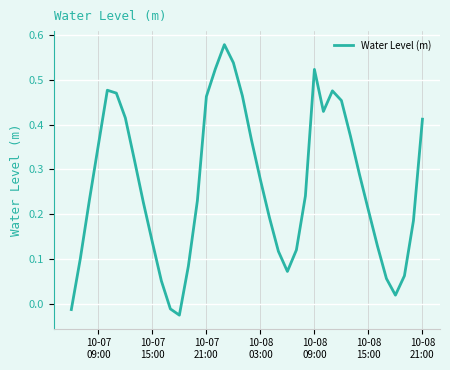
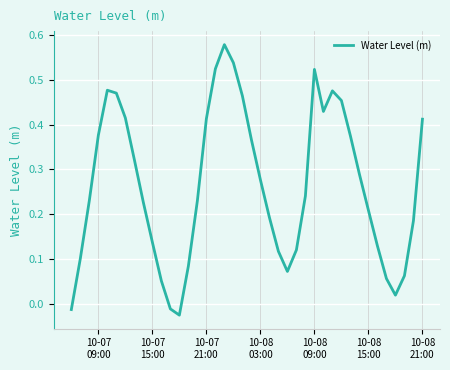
10-07 09:00: 0.35 -> 0.38
10-07 21:00: 0.46 -> 0.41
